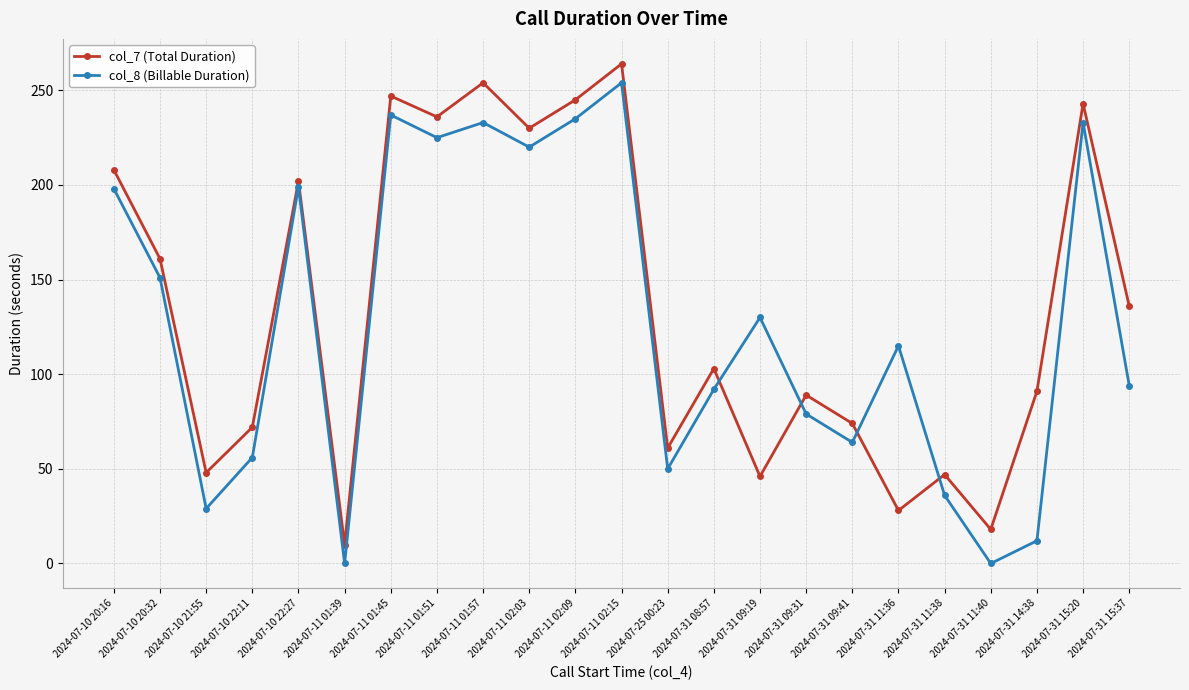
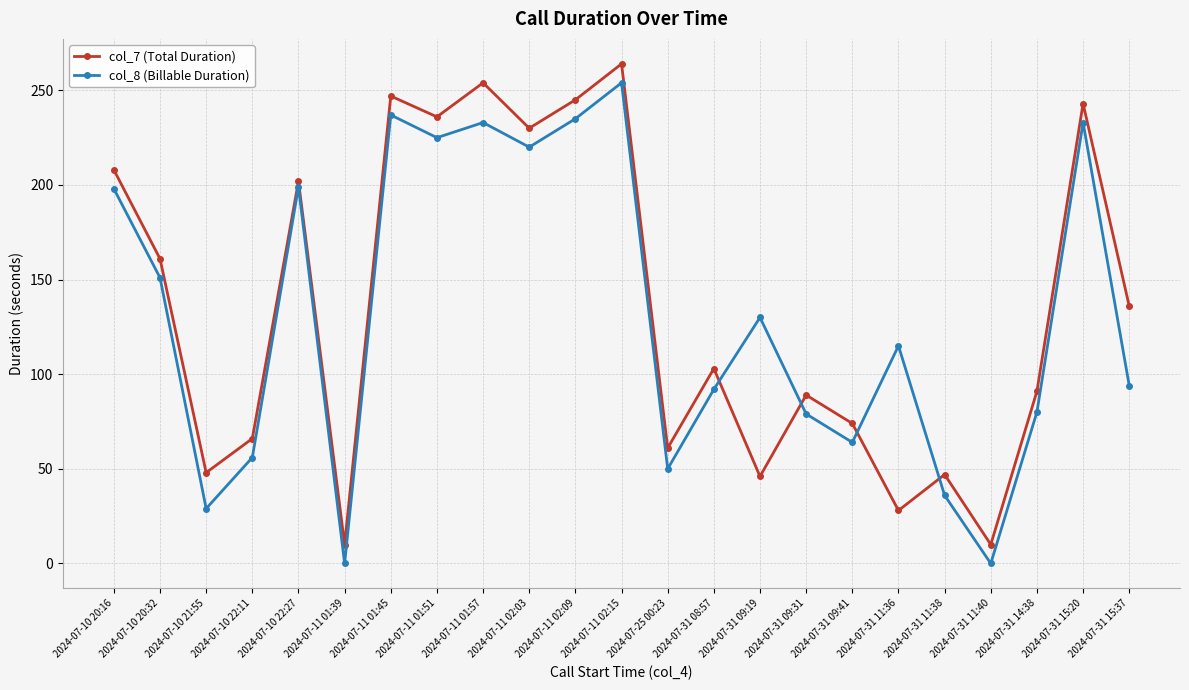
col_7 (Total Duration), 2024-07-10 22:11: 72 -> 66
col_7 (Total Duration), 2024-07-31 11:40: 18 -> 10
col_8 (Billable Duration), 2024-07-31 14:38: 12 -> 80
